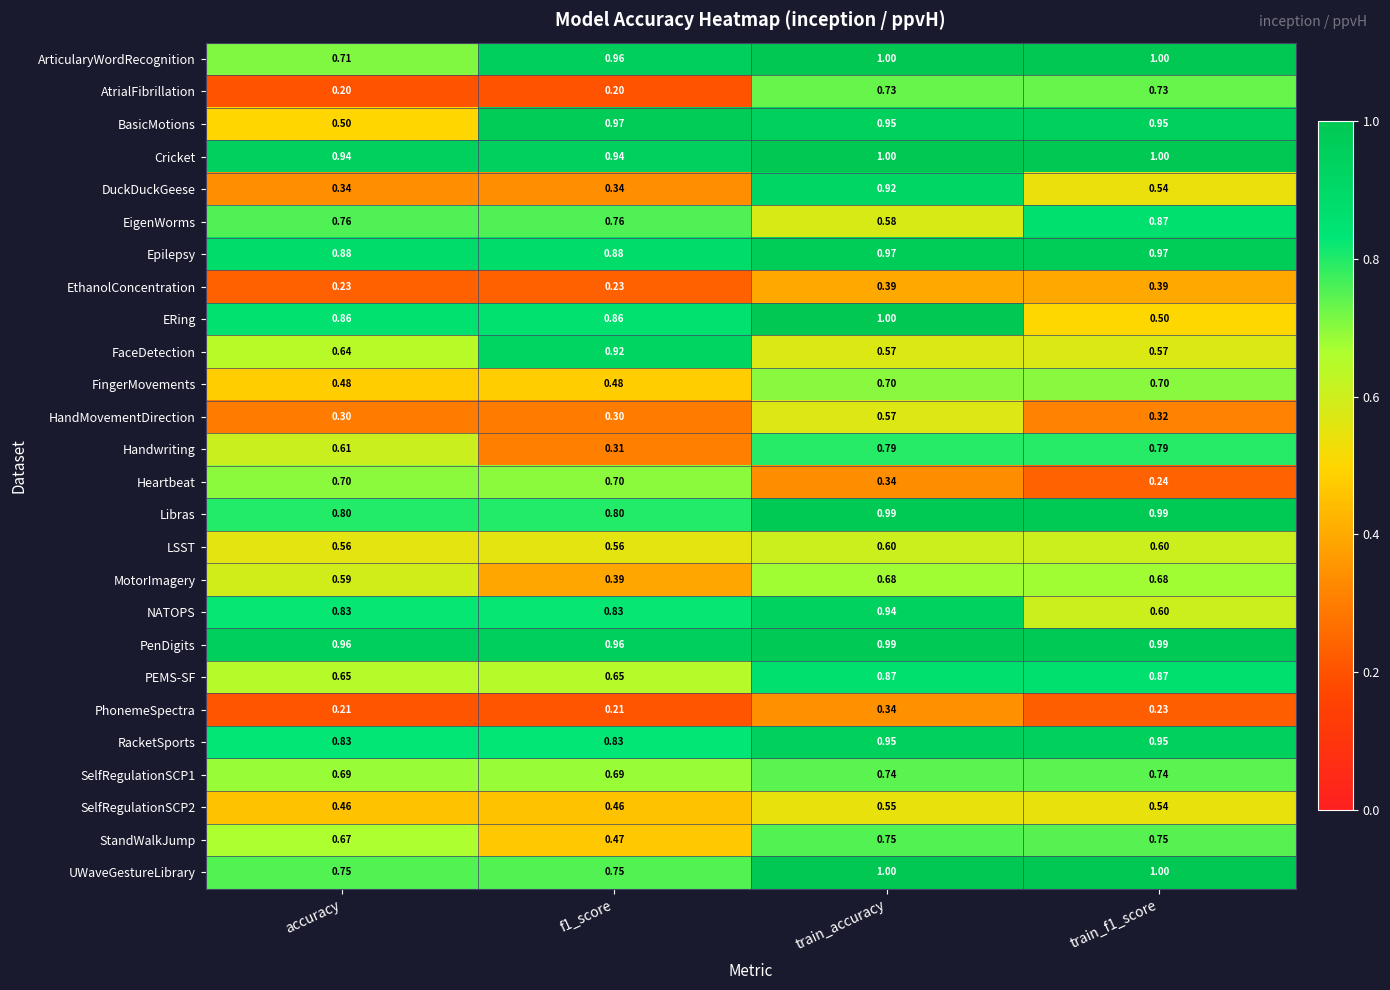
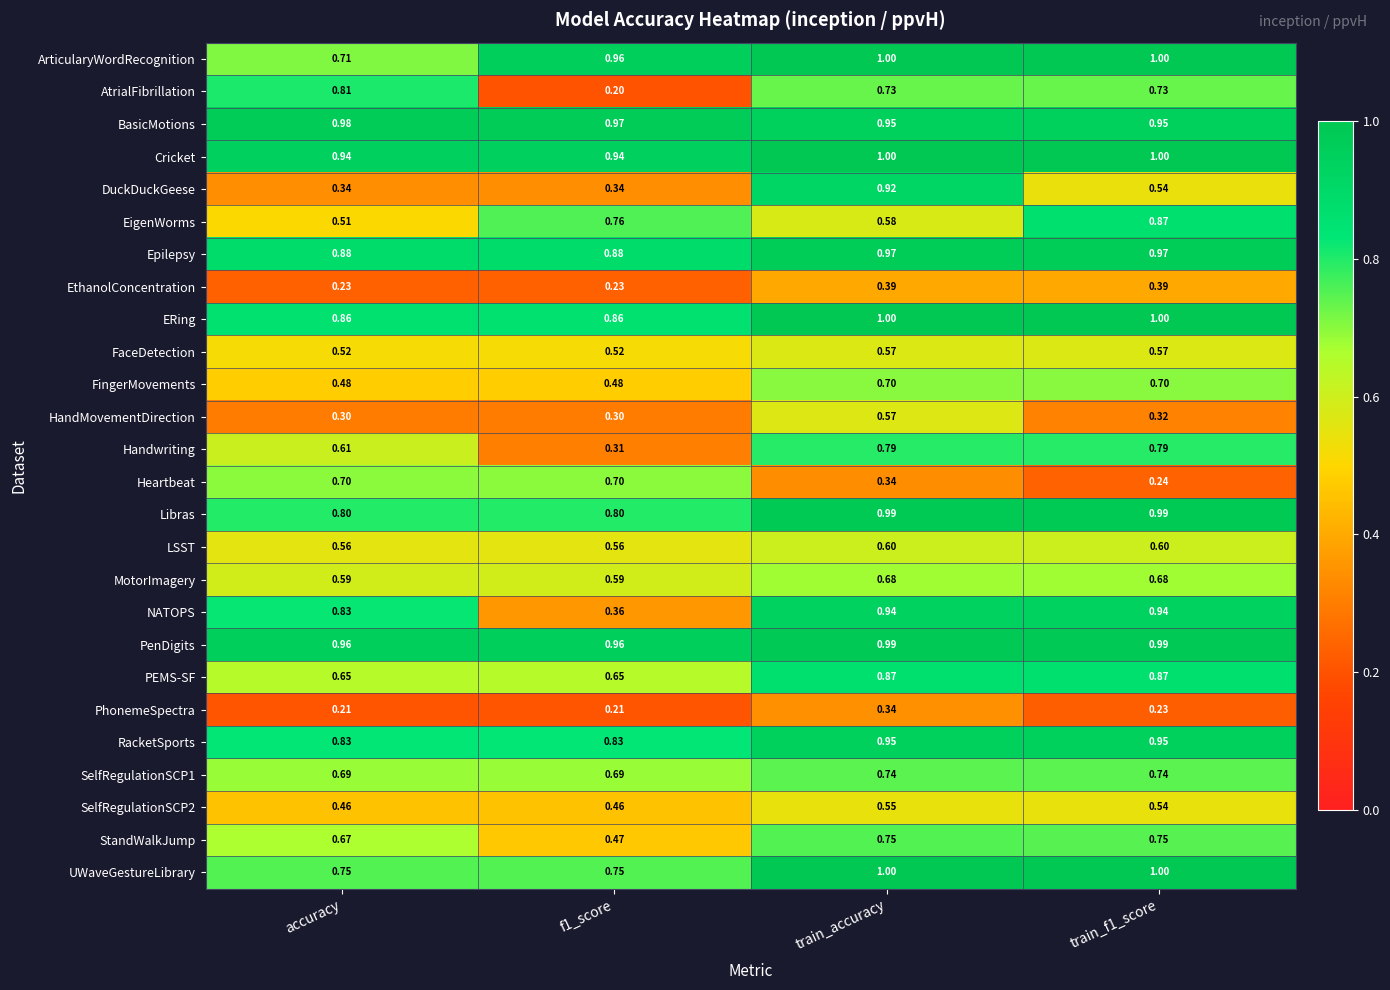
AtrialFibrillation, accuracy: 0.20 -> 0.81
BasicMotions, accuracy: 0.50 -> 0.98
EigenWorms, accuracy: 0.76 -> 0.51
ERing, train_f1_score: 0.50 -> 1.00
FaceDetection, accuracy: 0.64 -> 0.52
FaceDetection, f1_score: 0.92 -> 0.52
MotorImagery, f1_score: 0.39 -> 0.59
NATOPS, f1_score: 0.83 -> 0.36
NATOPS, train_f1_score: 0.60 -> 0.94
